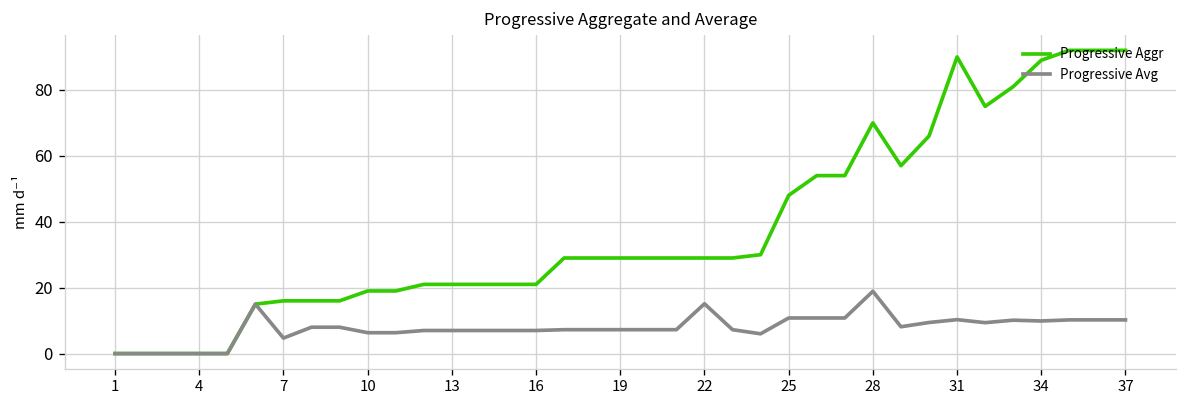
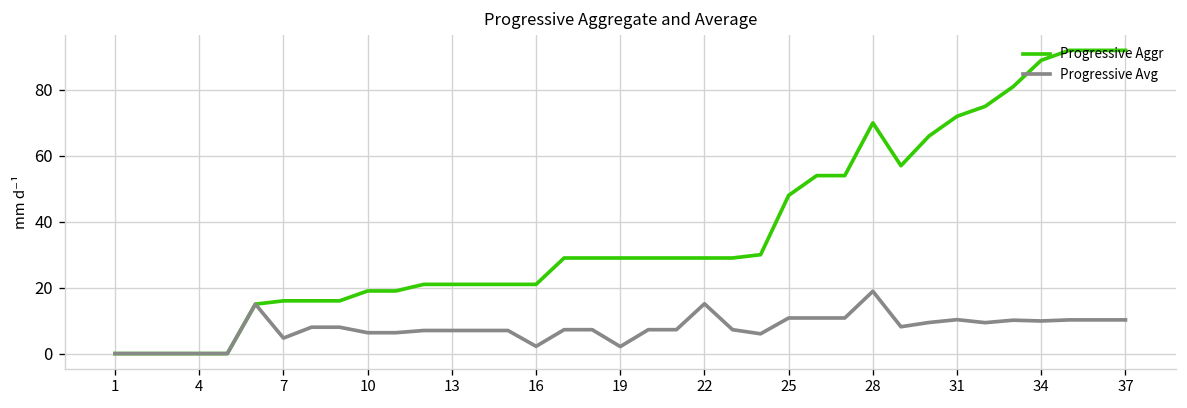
Progressive Avg, 16: 7 -> 2
Progressive Avg, 19: 7 -> 2
Progressive Aggr, 31: 90 -> 72
